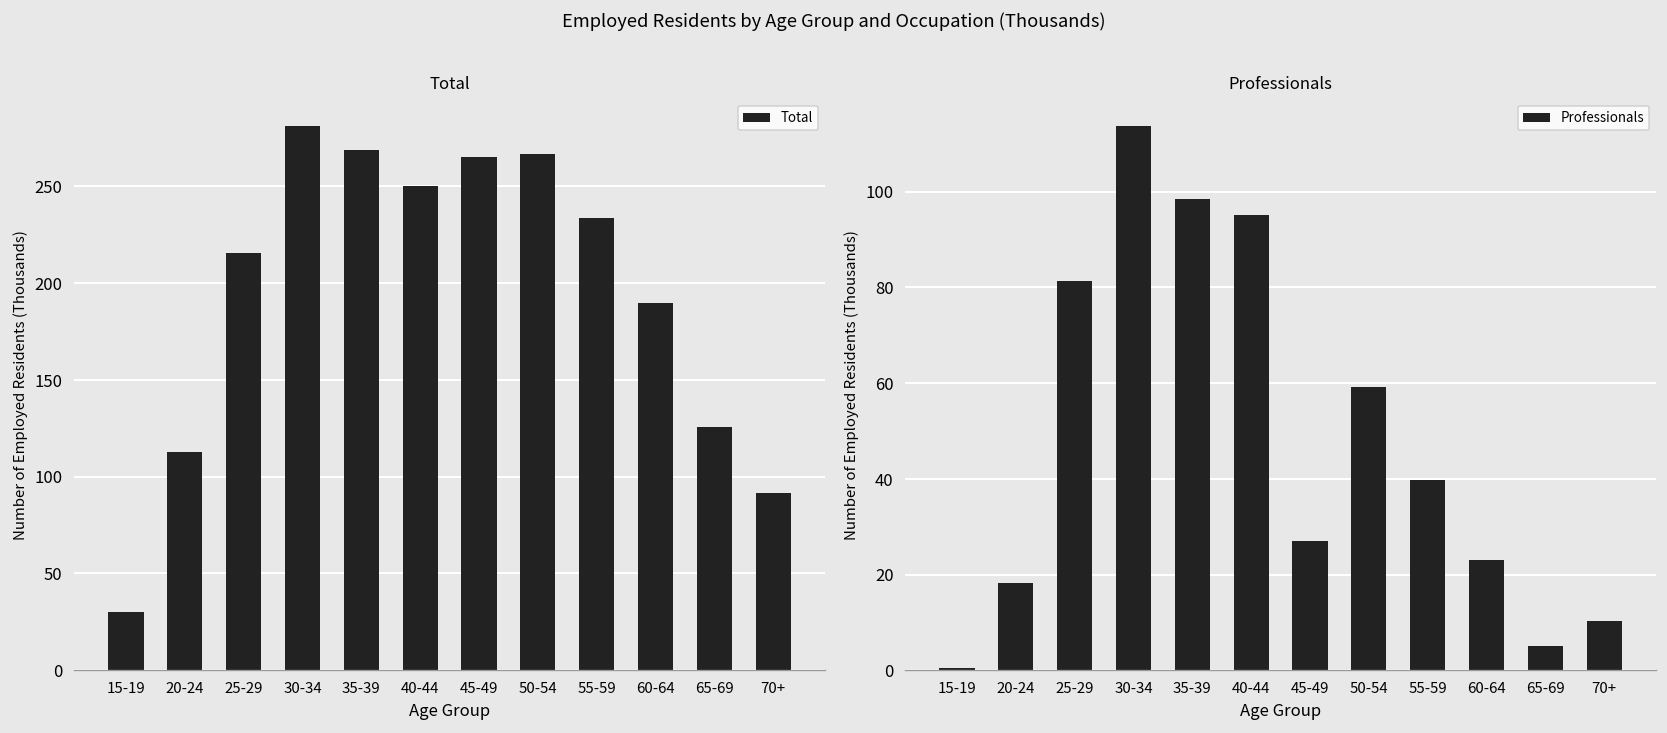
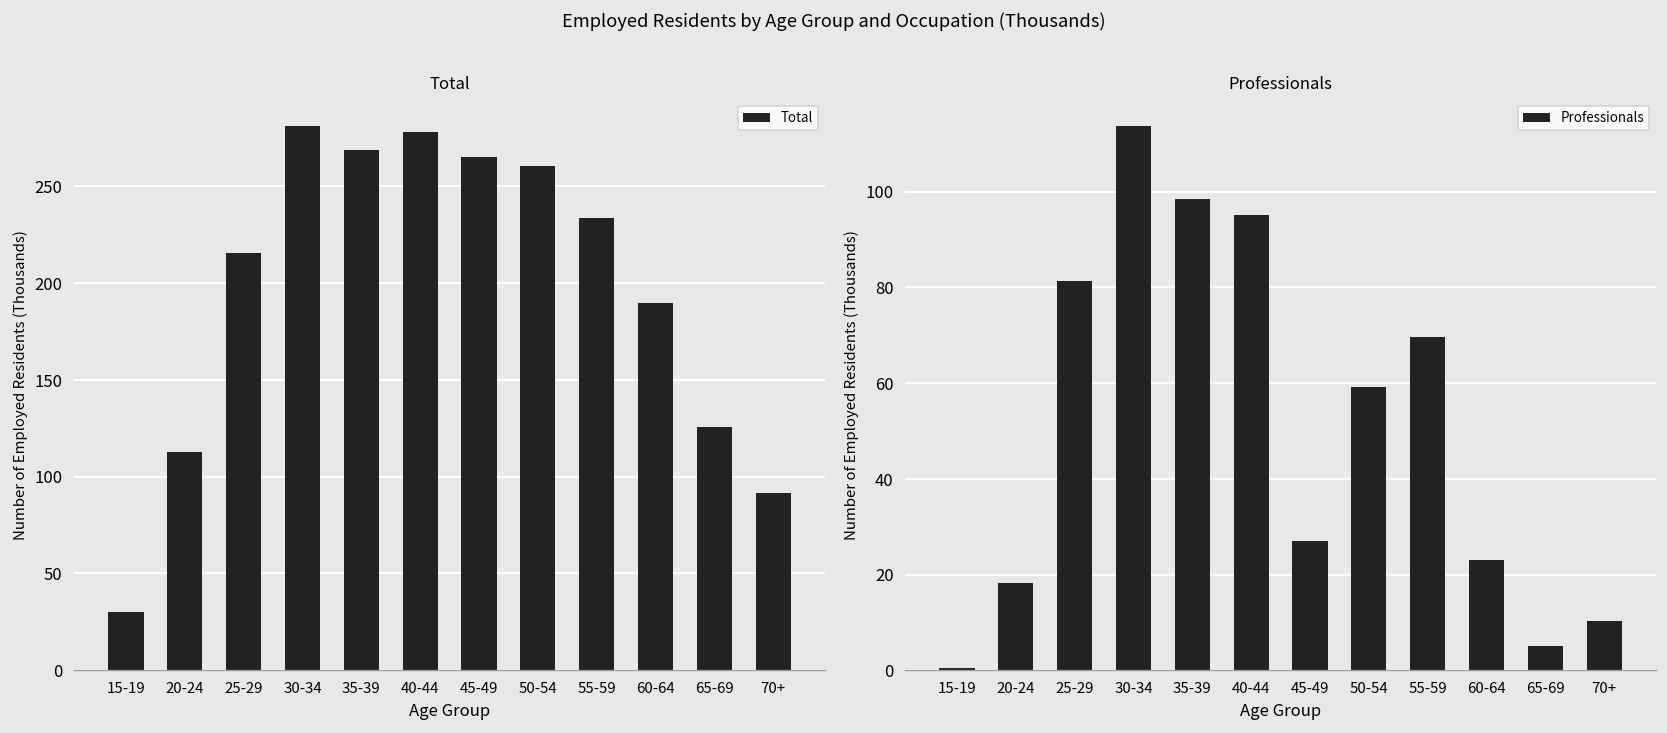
Total, 40-44: 250 -> 278
Total, 50-54: 267 -> 261
Professionals, 55-59: 40 -> 70
